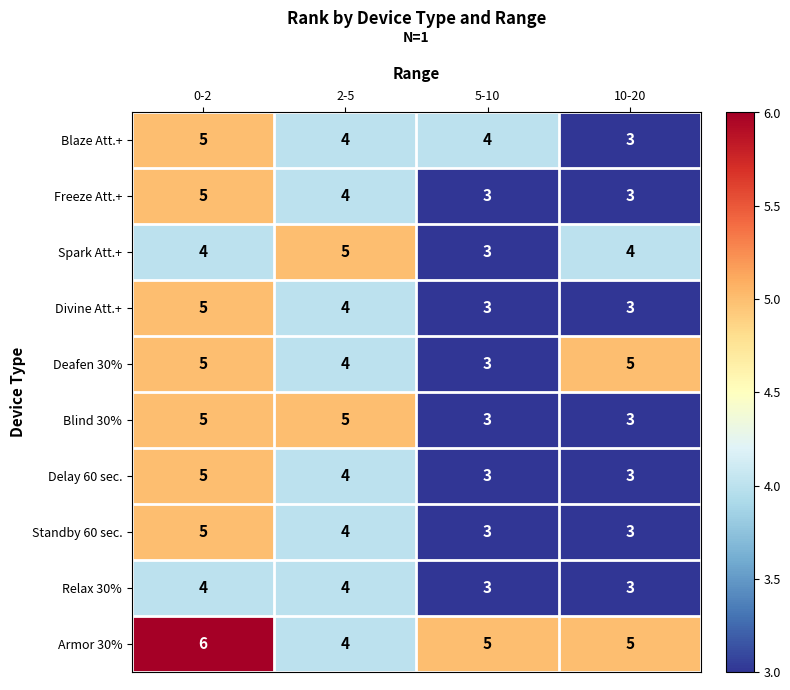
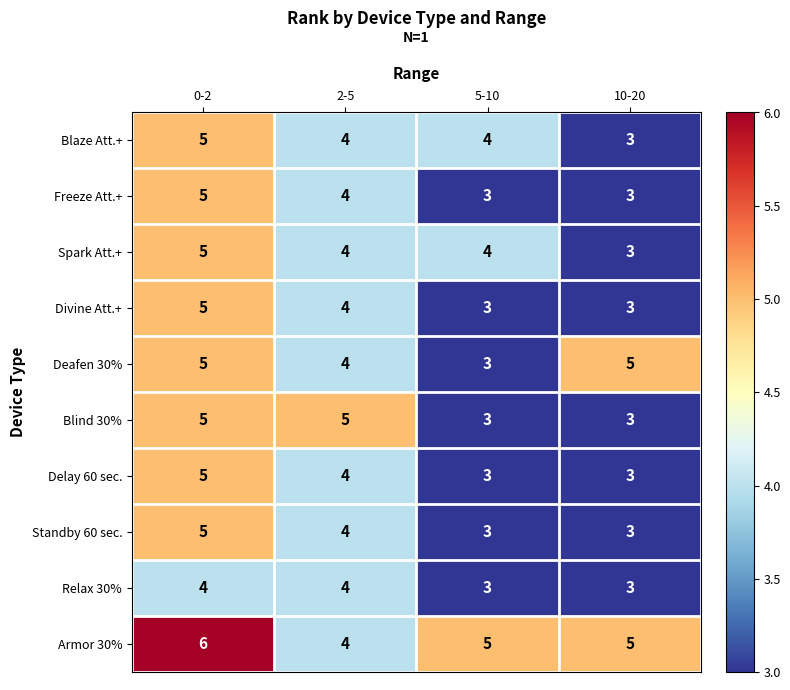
Spark Att.+, 0-2: 4 -> 5
Spark Att.+, 2-5: 5 -> 4
Spark Att.+, 5-10: 3 -> 4
Spark Att.+, 10-20: 4 -> 3
